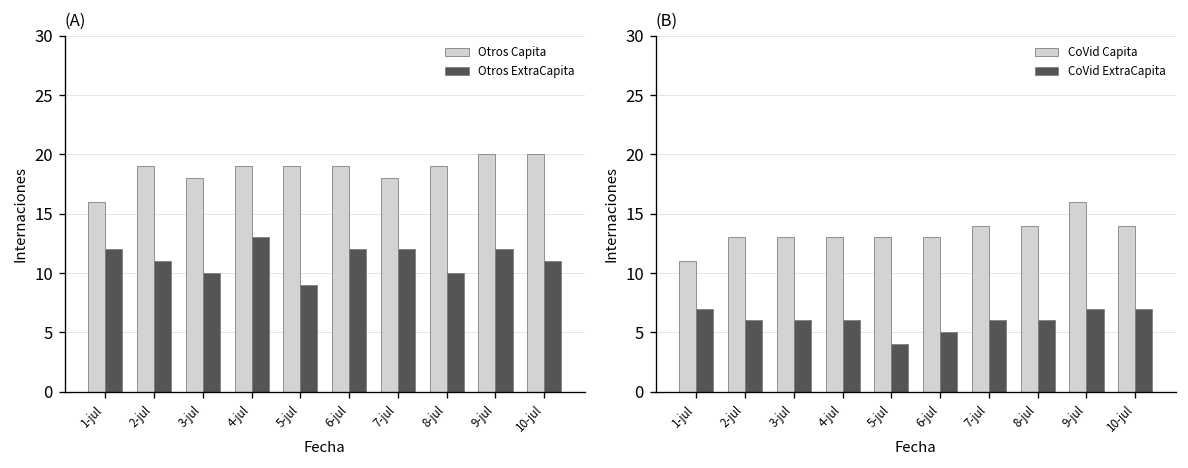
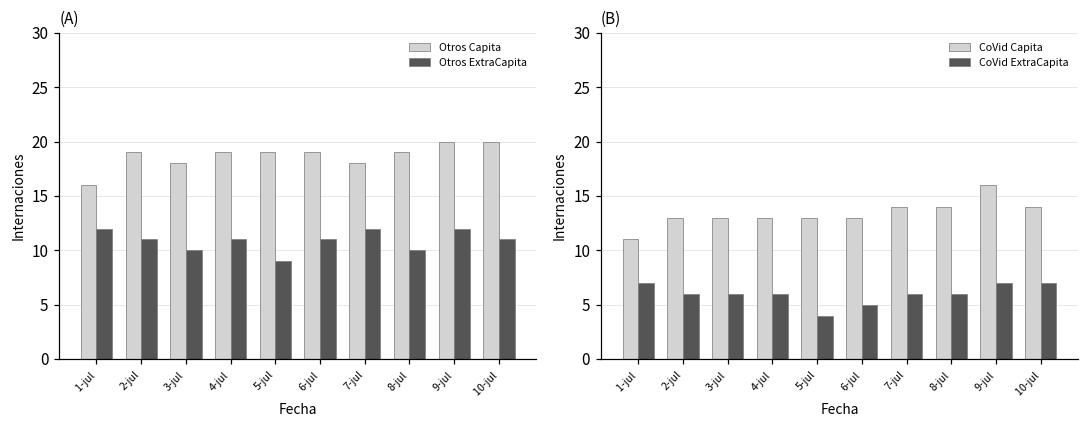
(A), Otros ExtraCapita, 4-jul: 13 -> 11
(A), Otros ExtraCapita, 6-jul: 12 -> 11
